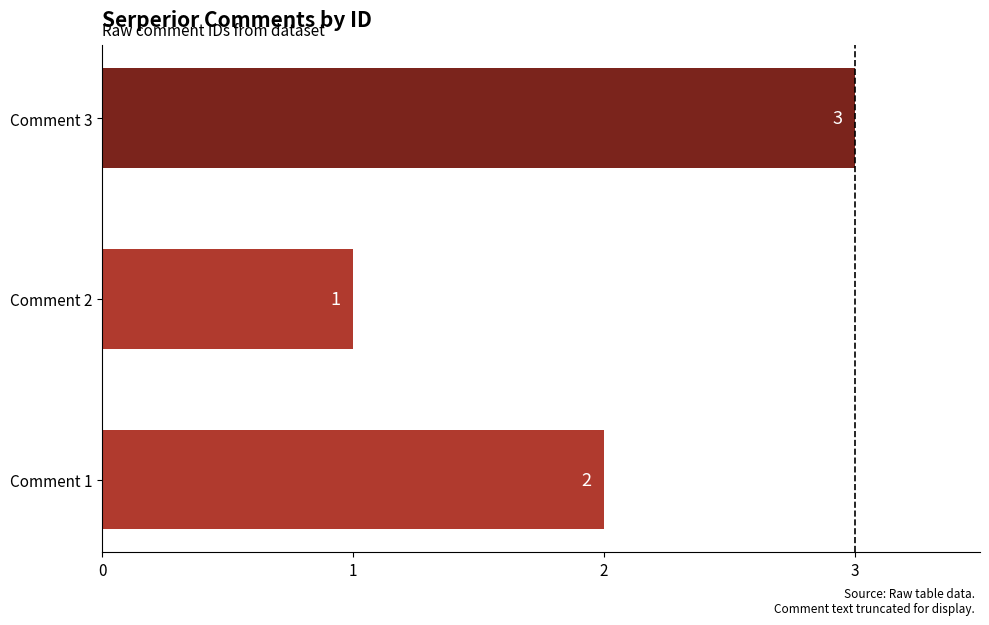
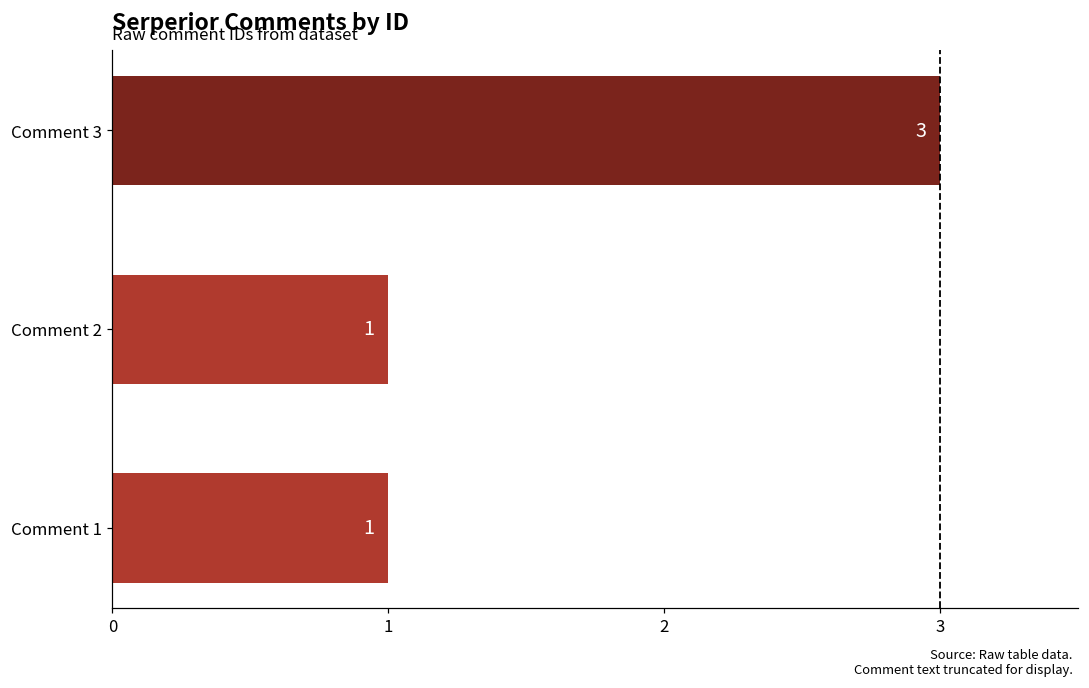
Comment 1: 2 -> 1
